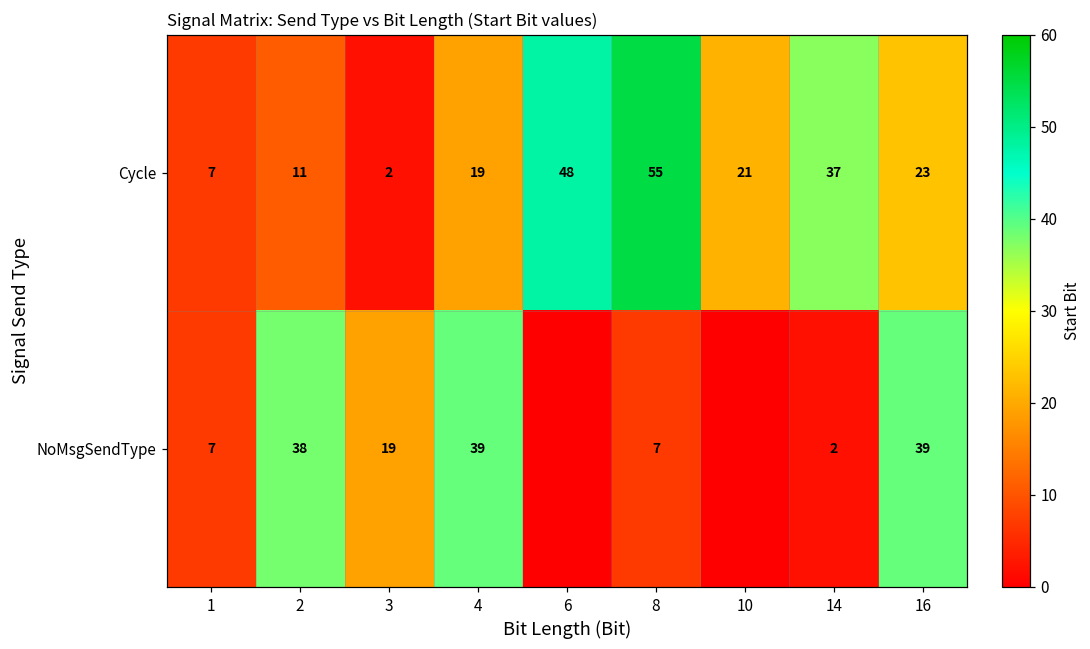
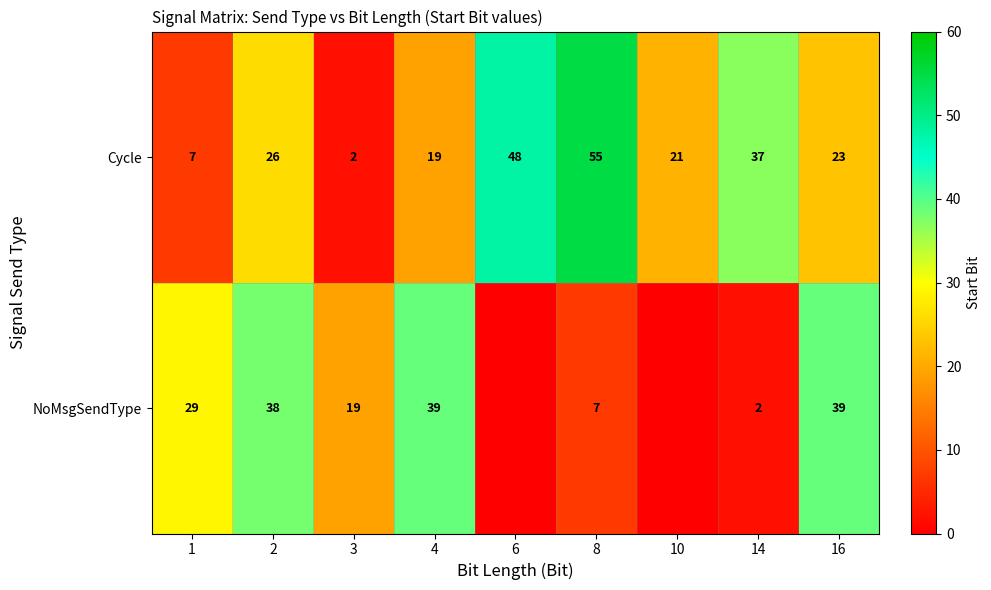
Cycle, 2: 11 -> 26
NoMsgSendType, 1: 7 -> 29
